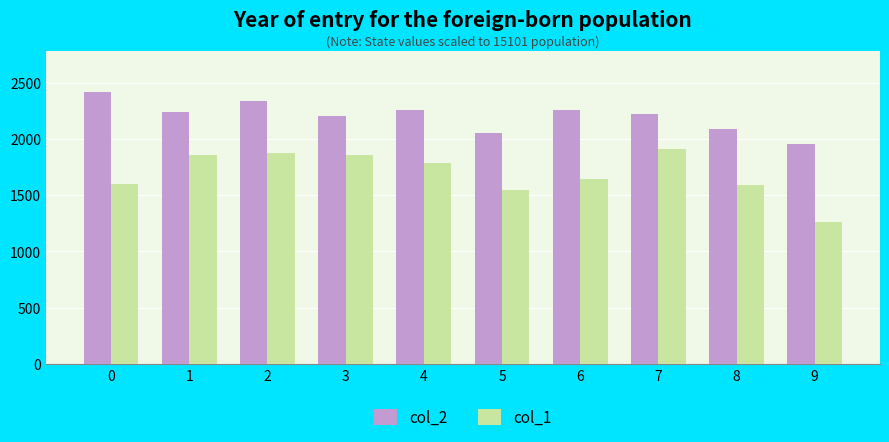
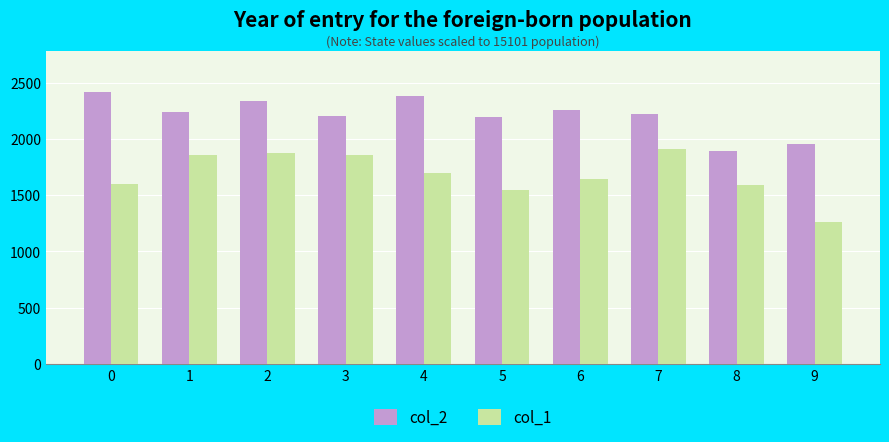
col_2, 4: 2260 -> 2380
col_1, 4: 1790 -> 1700
col_2, 5: 2050 -> 2190
col_2, 8: 2080 -> 1890
